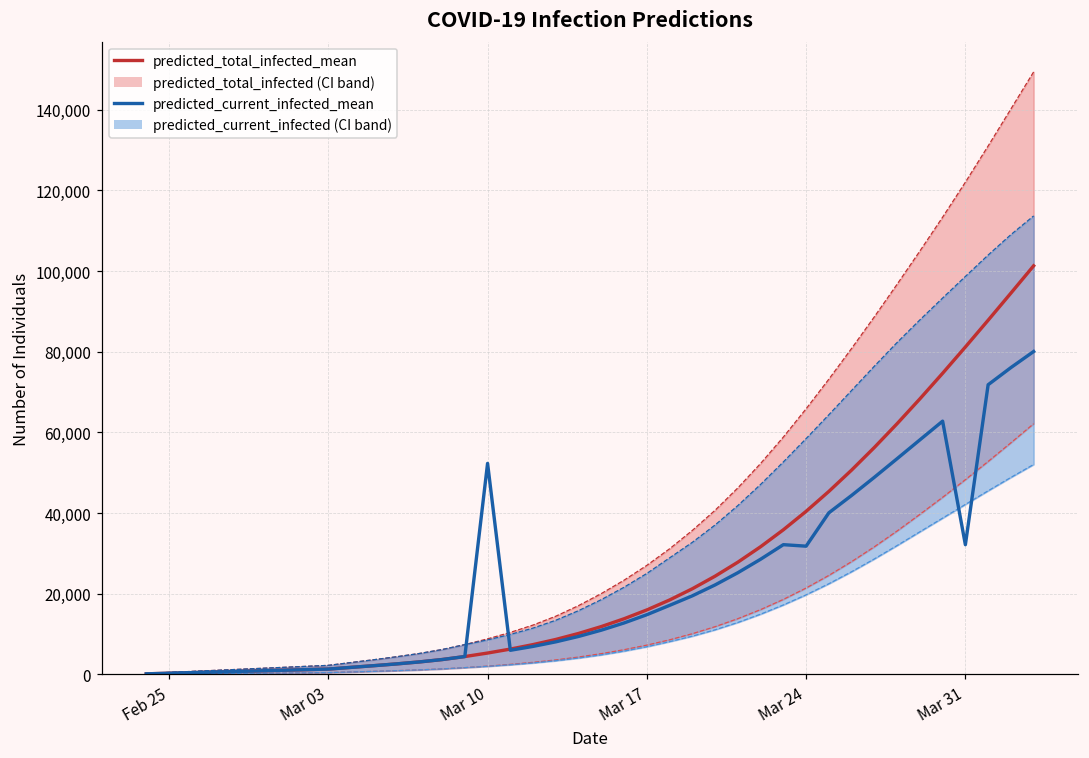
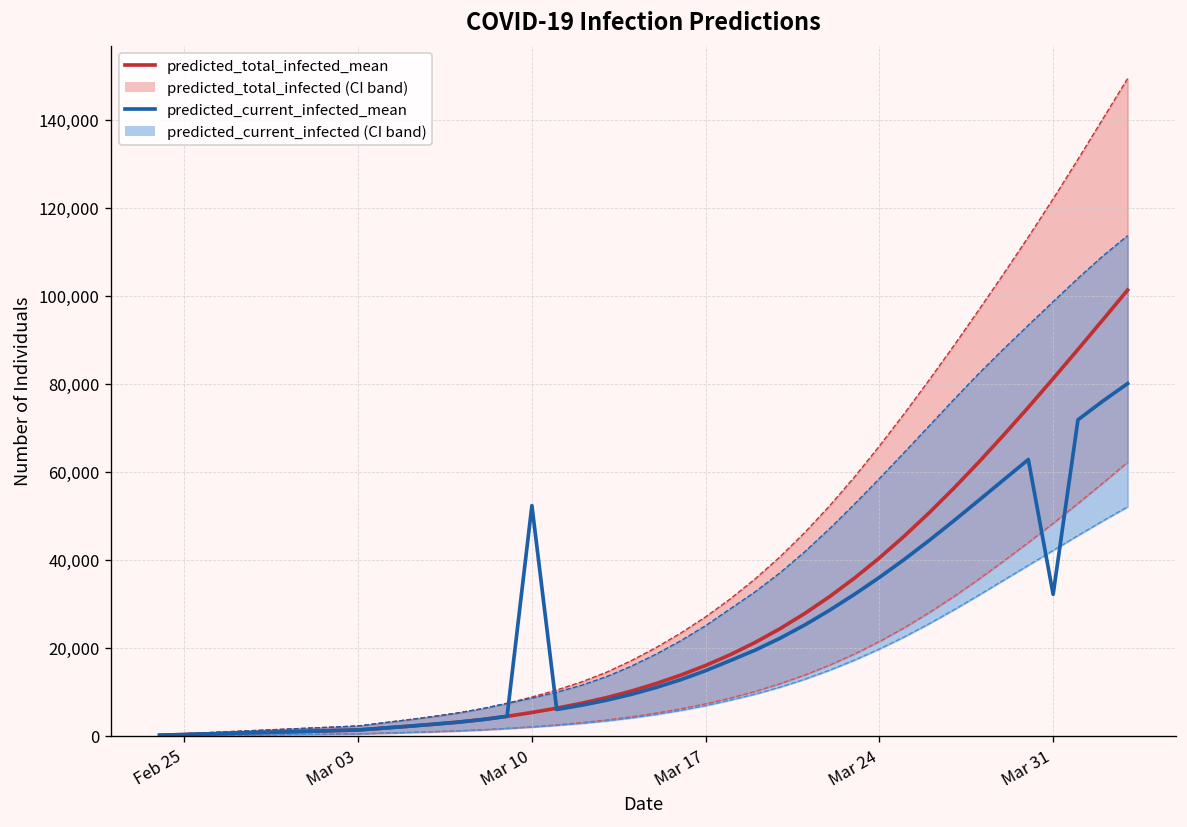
predicted_current_infected_mean, Mar 24: 32,000 -> 36,000
